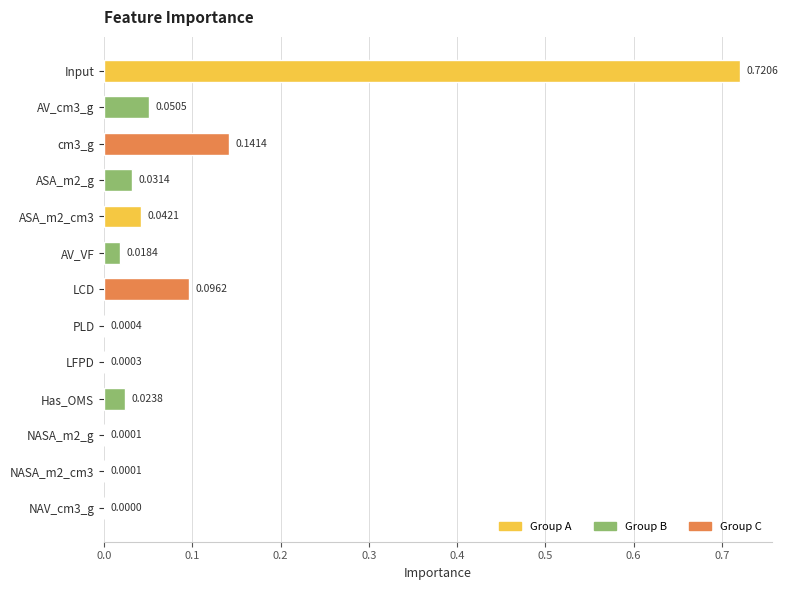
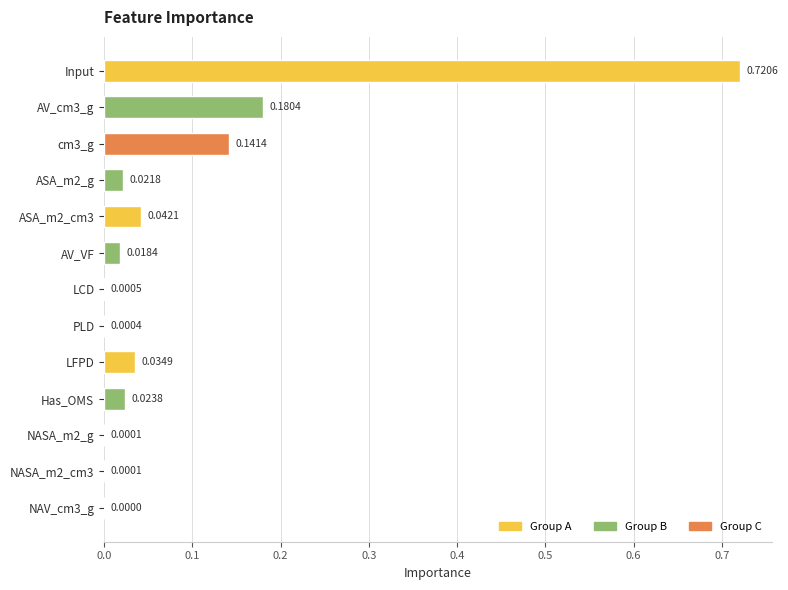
AV_cm3_g: 0.0505 -> 0.1804
ASA_m2_g: 0.0314 -> 0.0218
LCD: 0.0962 -> 0.0005
LFPD: 0.0003 -> 0.0349
